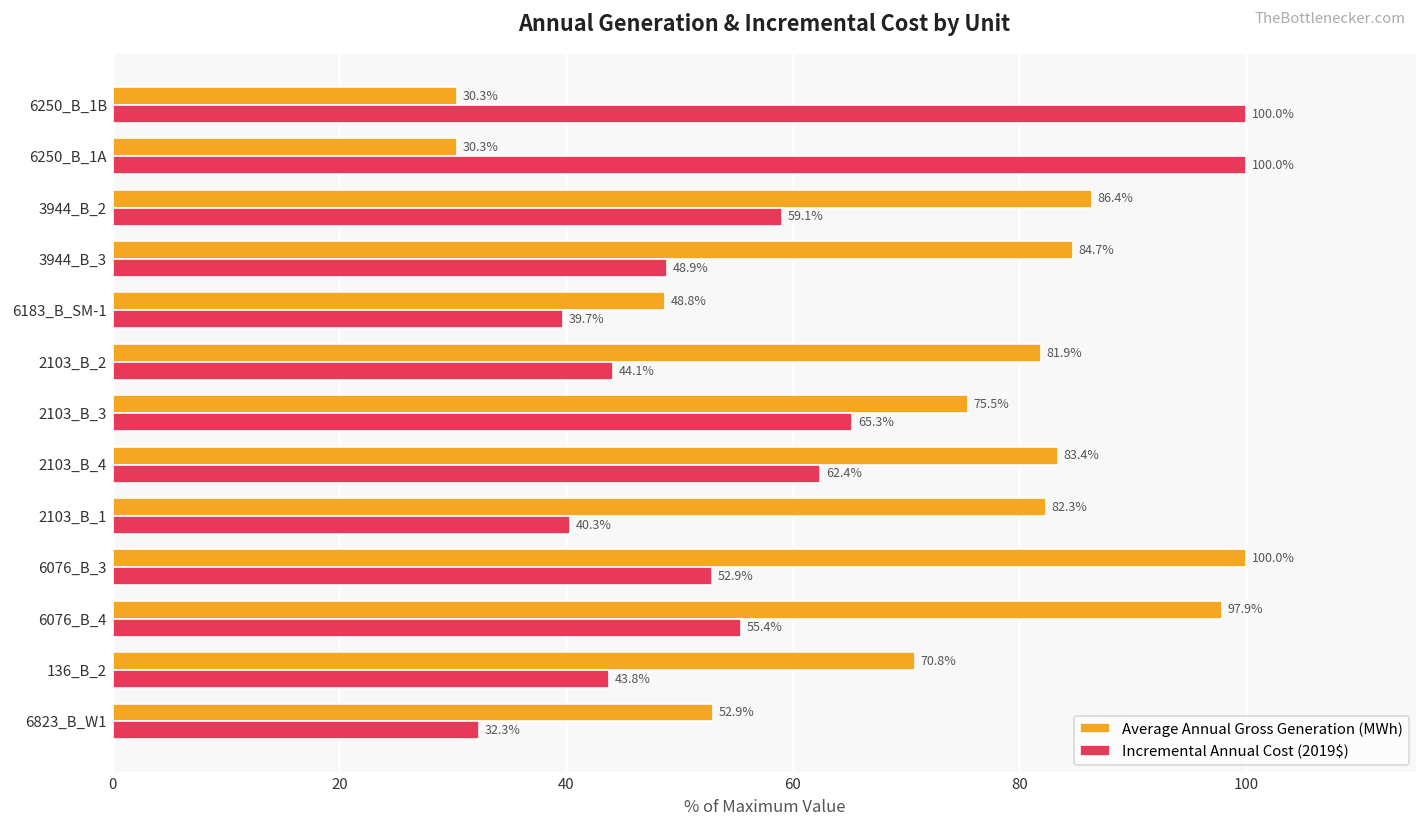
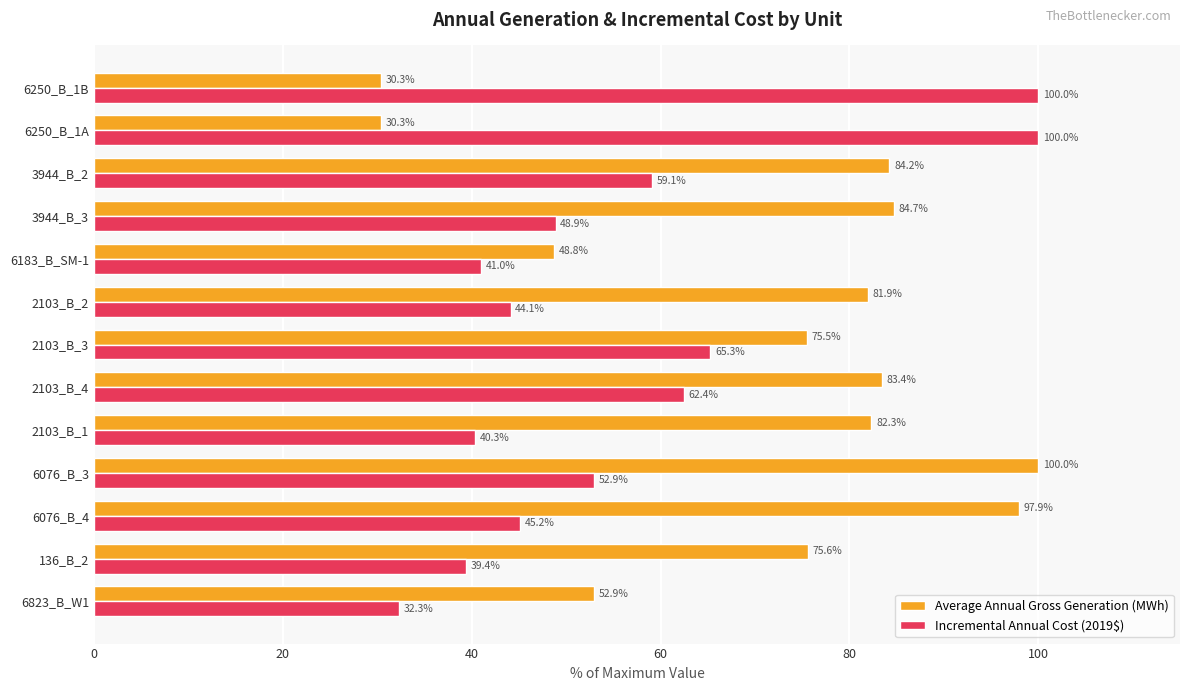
Average Annual Gross Generation (MWh), 3944_B_2: 86.4% -> 84.2%
Incremental Annual Cost (2019$), 6183_B_SM-1: 39.7% -> 41.0%
Incremental Annual Cost (2019$), 6076_B_4: 55.4% -> 45.2%
Average Annual Gross Generation (MWh), 136_B_2: 70.8% -> 75.6%
Incremental Annual Cost (2019$), 136_B_2: 43.8% -> 39.4%
